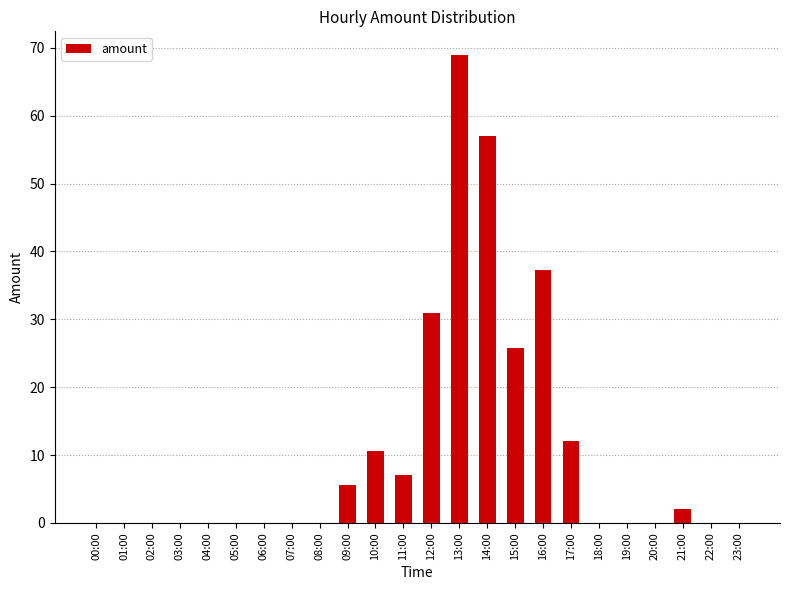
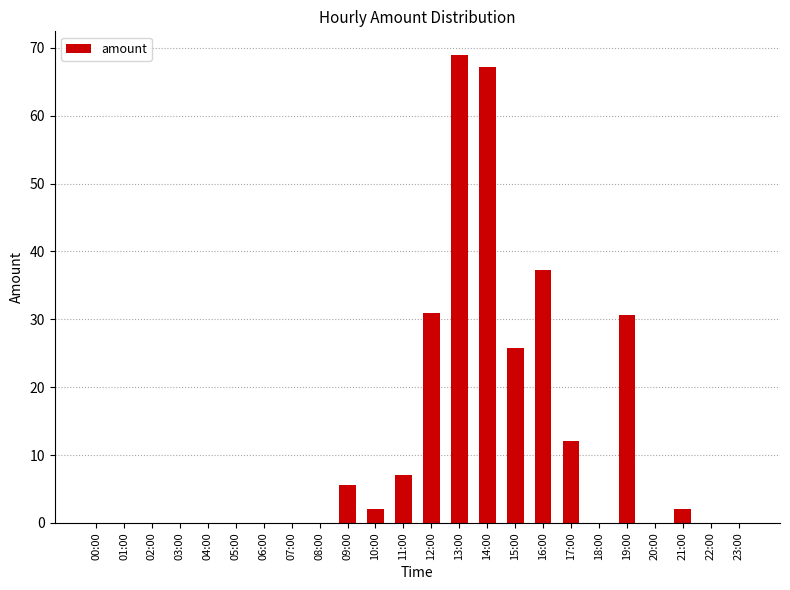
10:00: 11 -> 2
14:00: 57 -> 67
19:00: 0 -> 31
